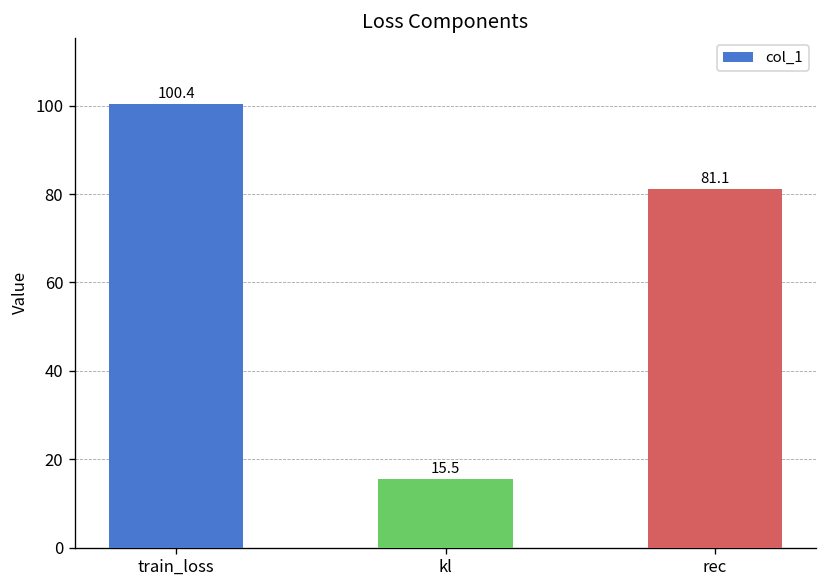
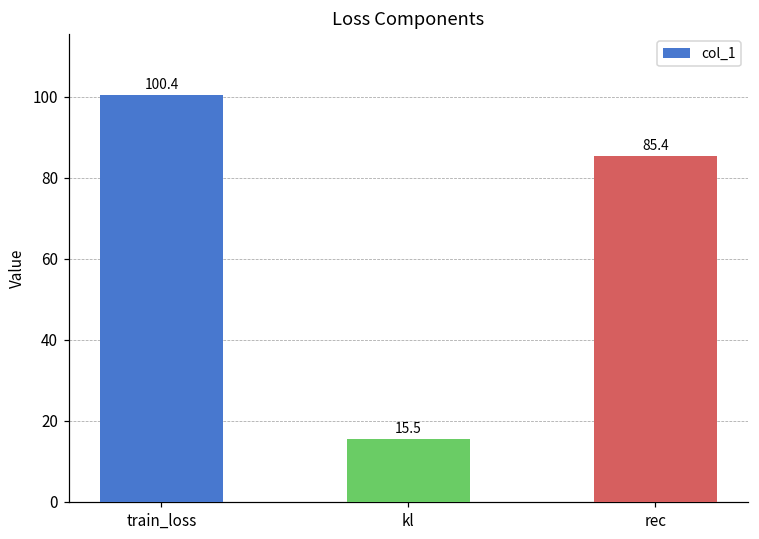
rec: 81.1 -> 85.4
